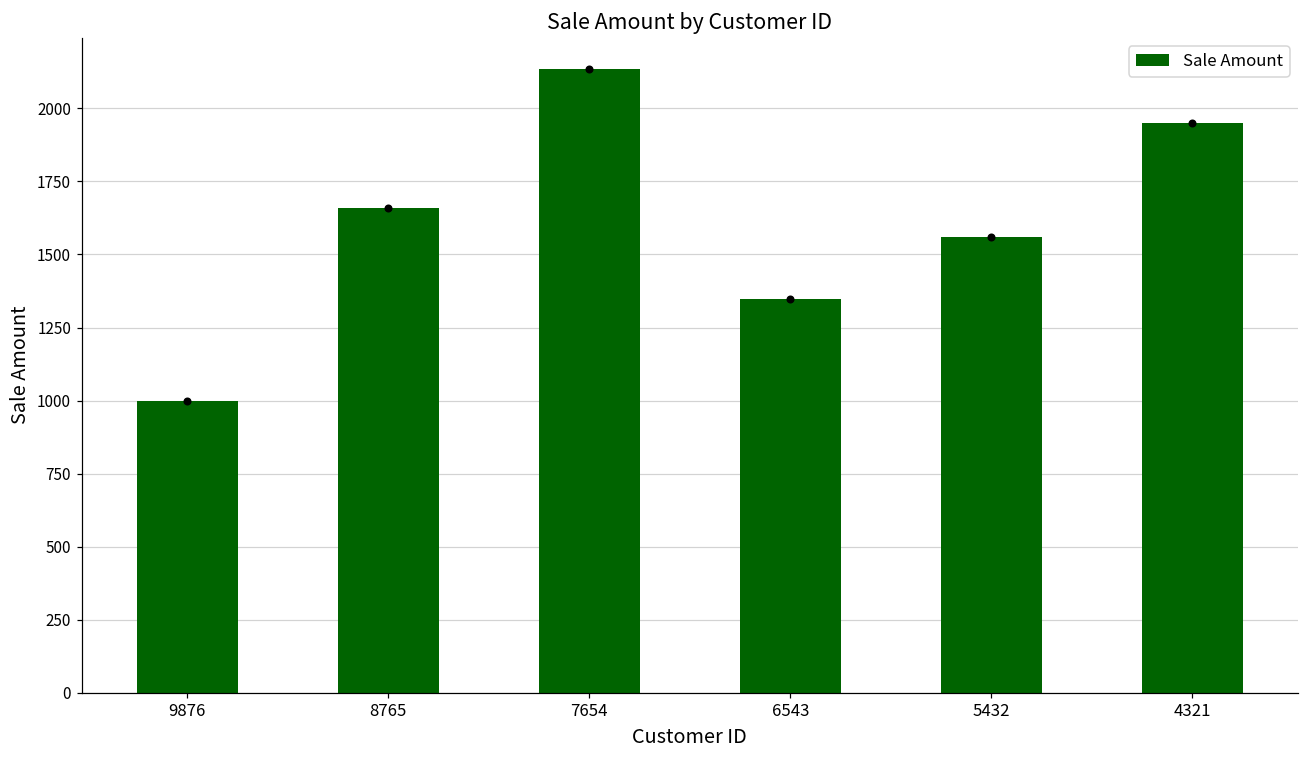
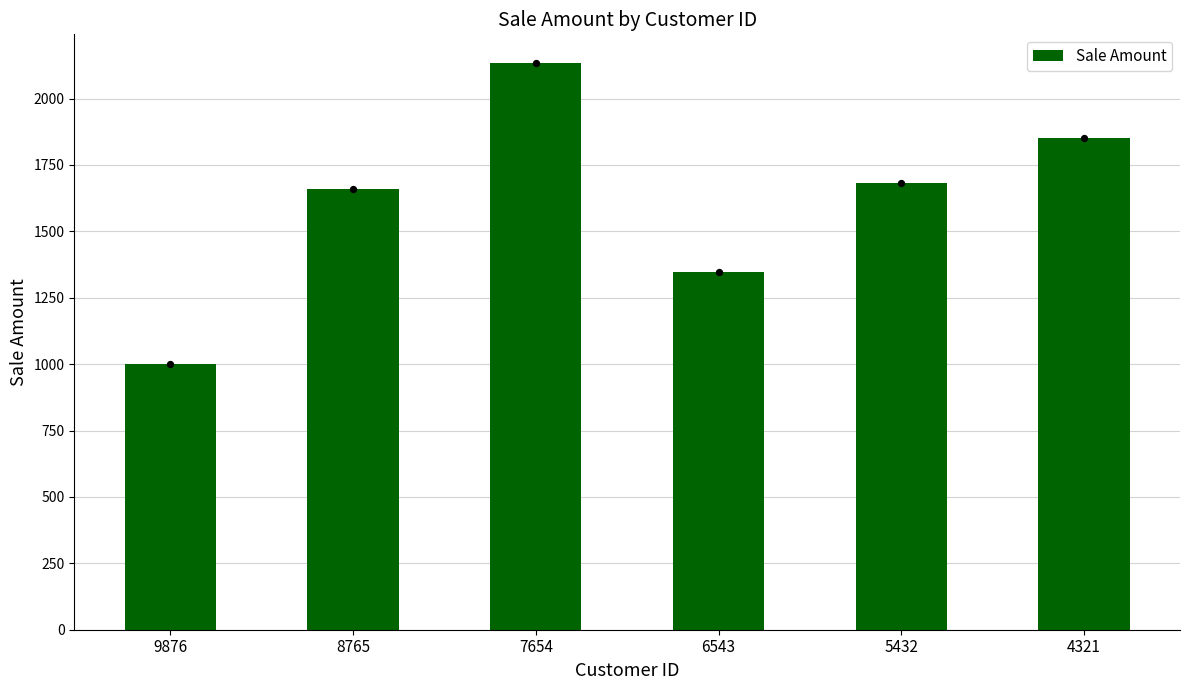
Sale Amount, 5432: 1560 -> 1680
Sale Amount, 4321: 1950 -> 1850
